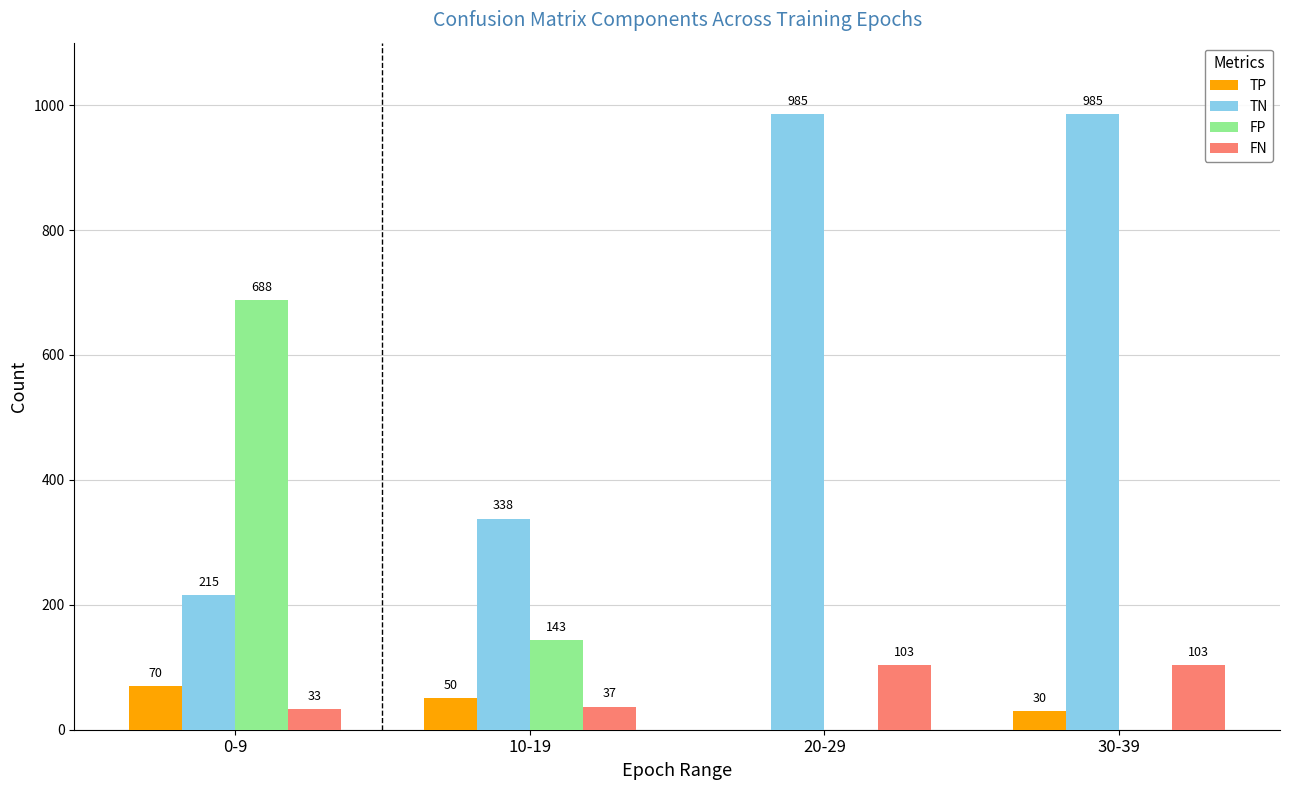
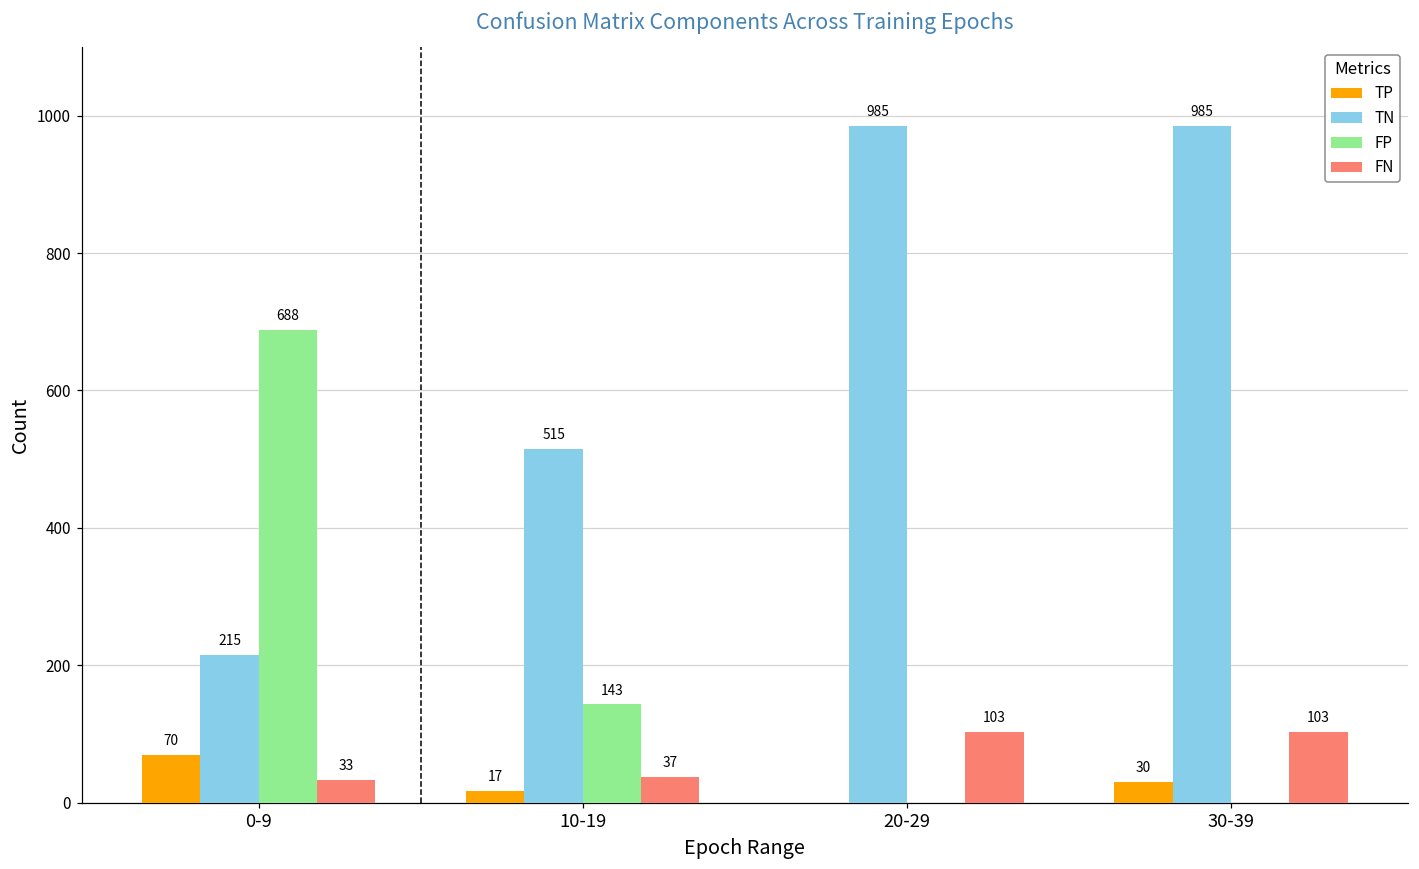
TP, 10-19: 50 -> 17
TN, 10-19: 338 -> 515
